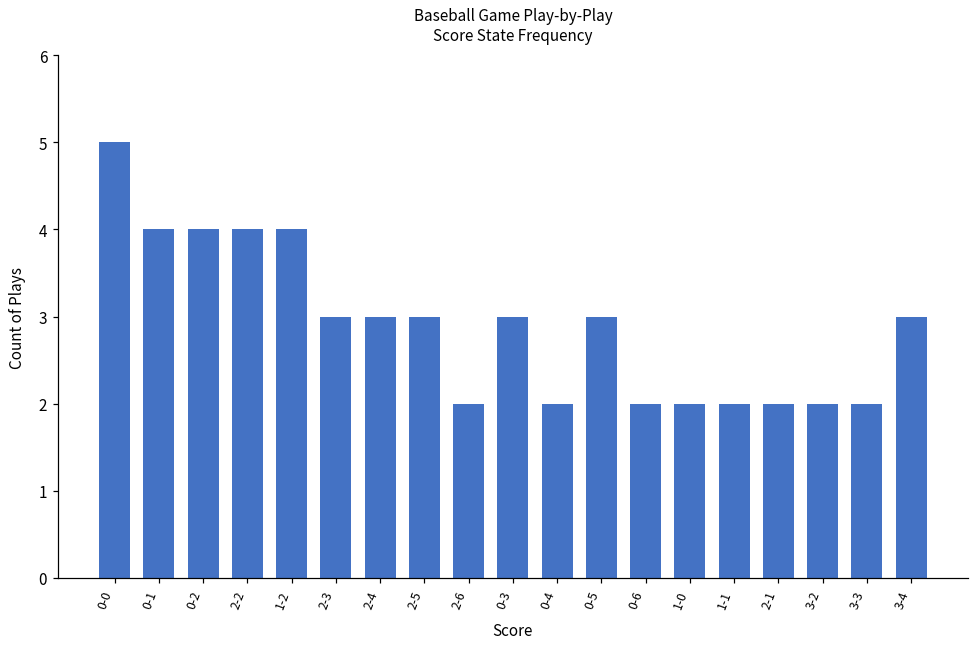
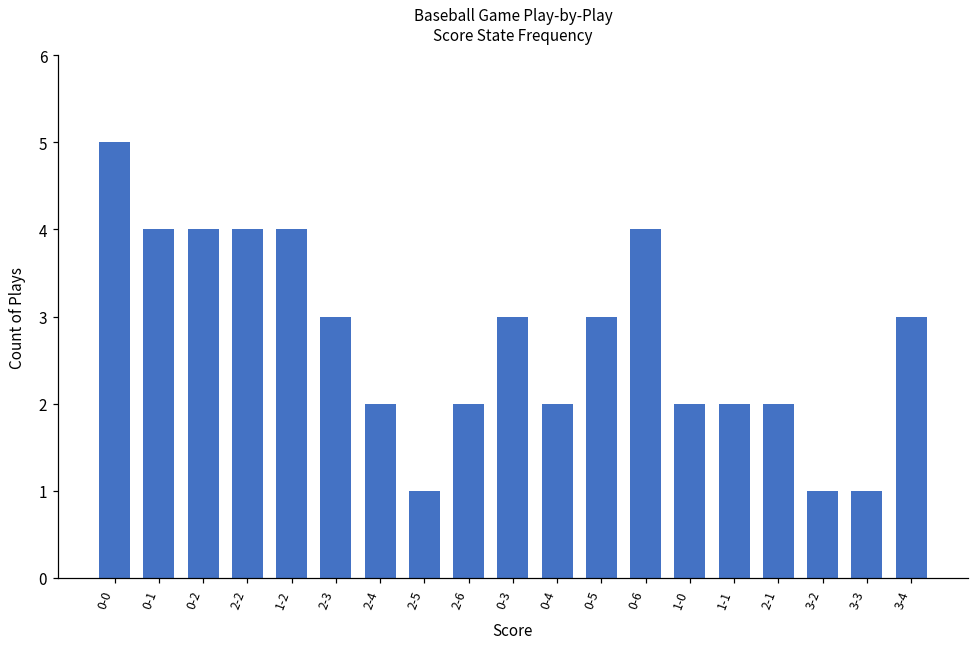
2-4: 3 -> 2
2-5: 3 -> 1
0-6: 2 -> 4
3-2: 2 -> 1
3-3: 2 -> 1
